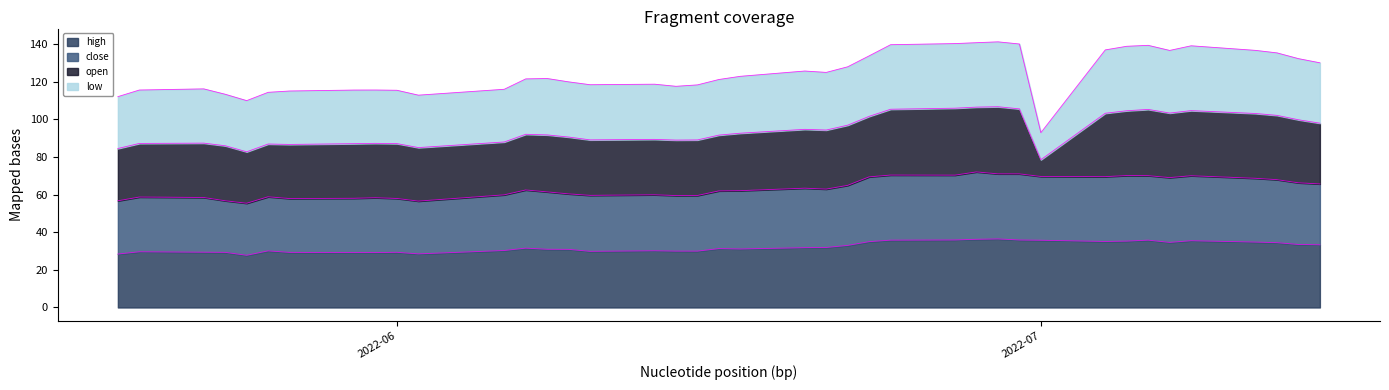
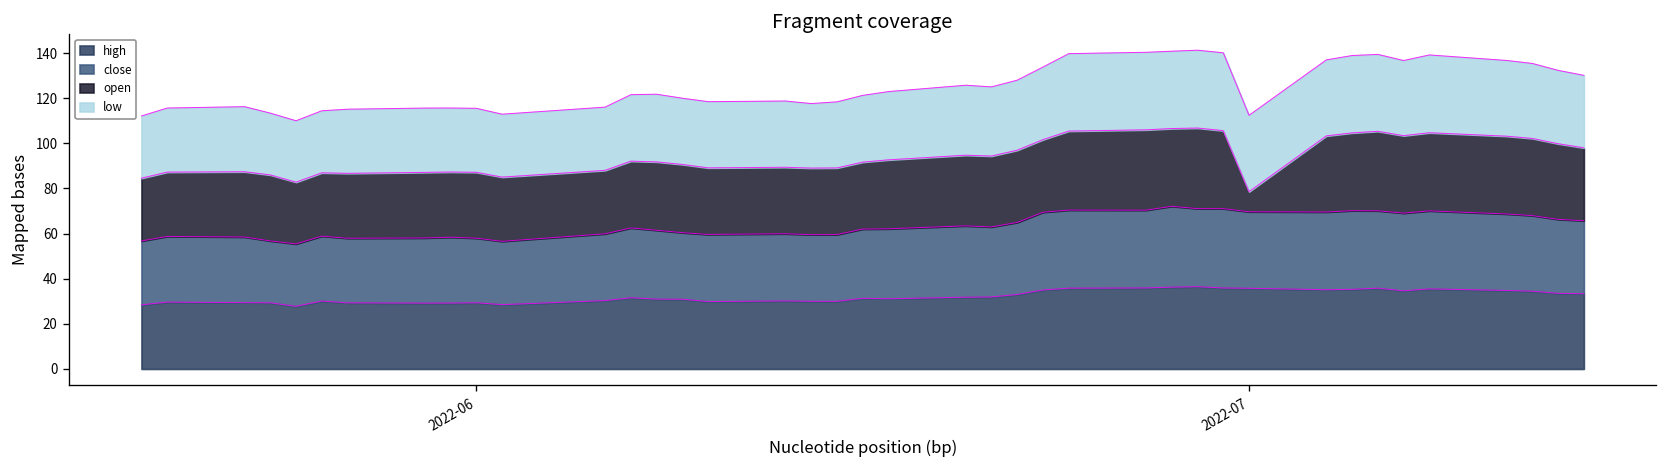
low, 2022-07: 14 -> 34
